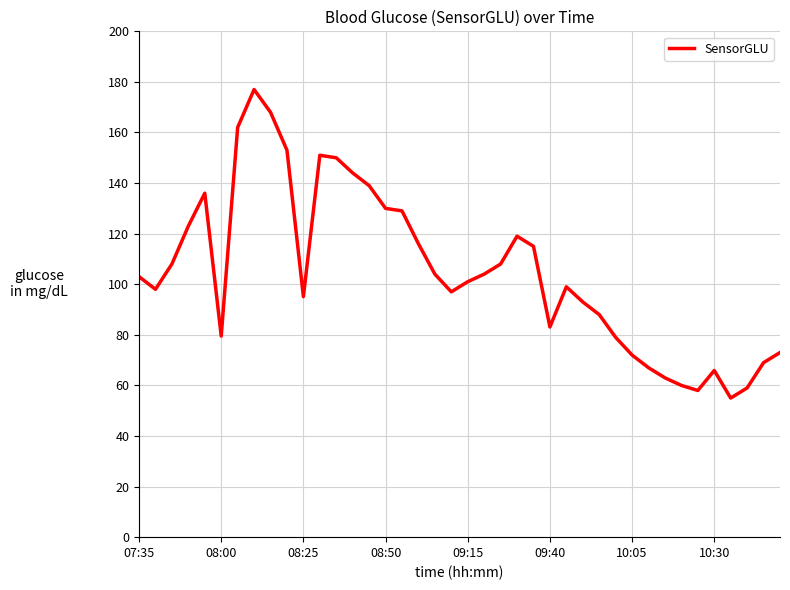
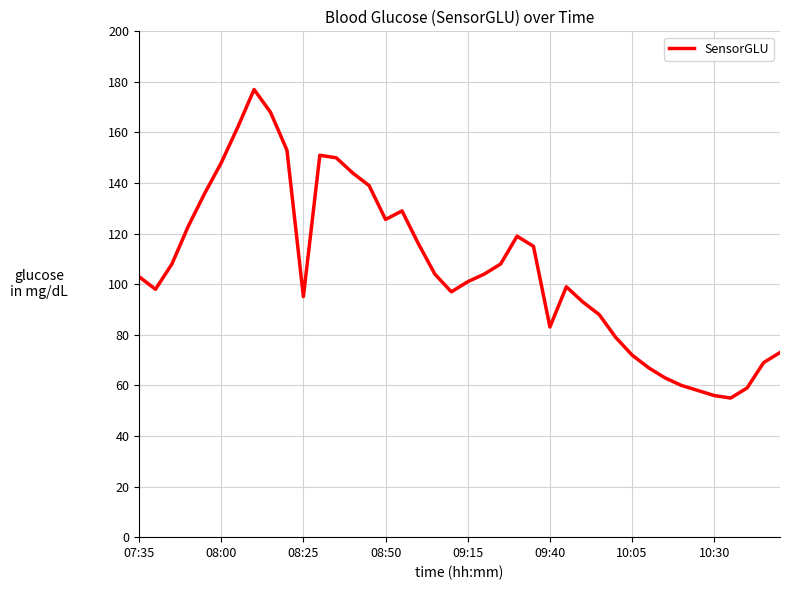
08:00: 80 -> 148
08:50: 130 -> 126
10:30: 66 -> 56
